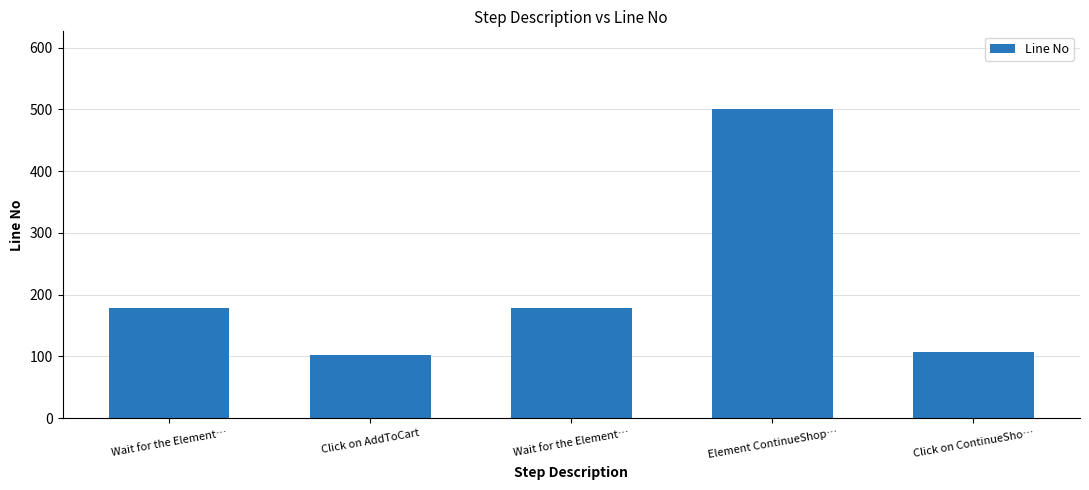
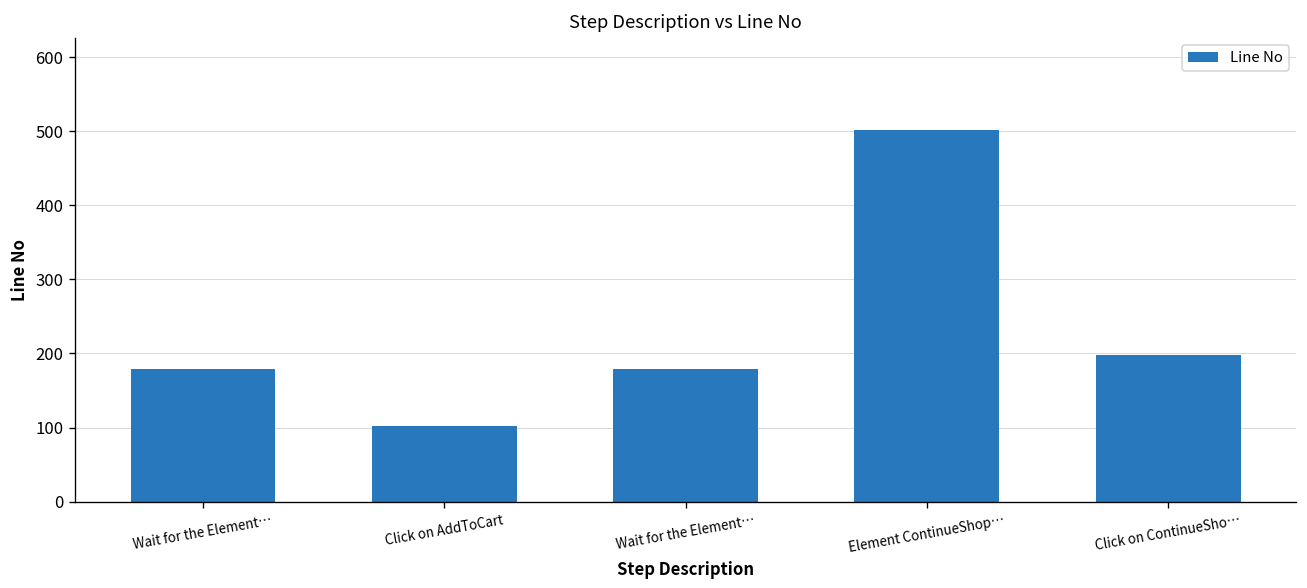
Click on ContinueSho…: 110 -> 200
